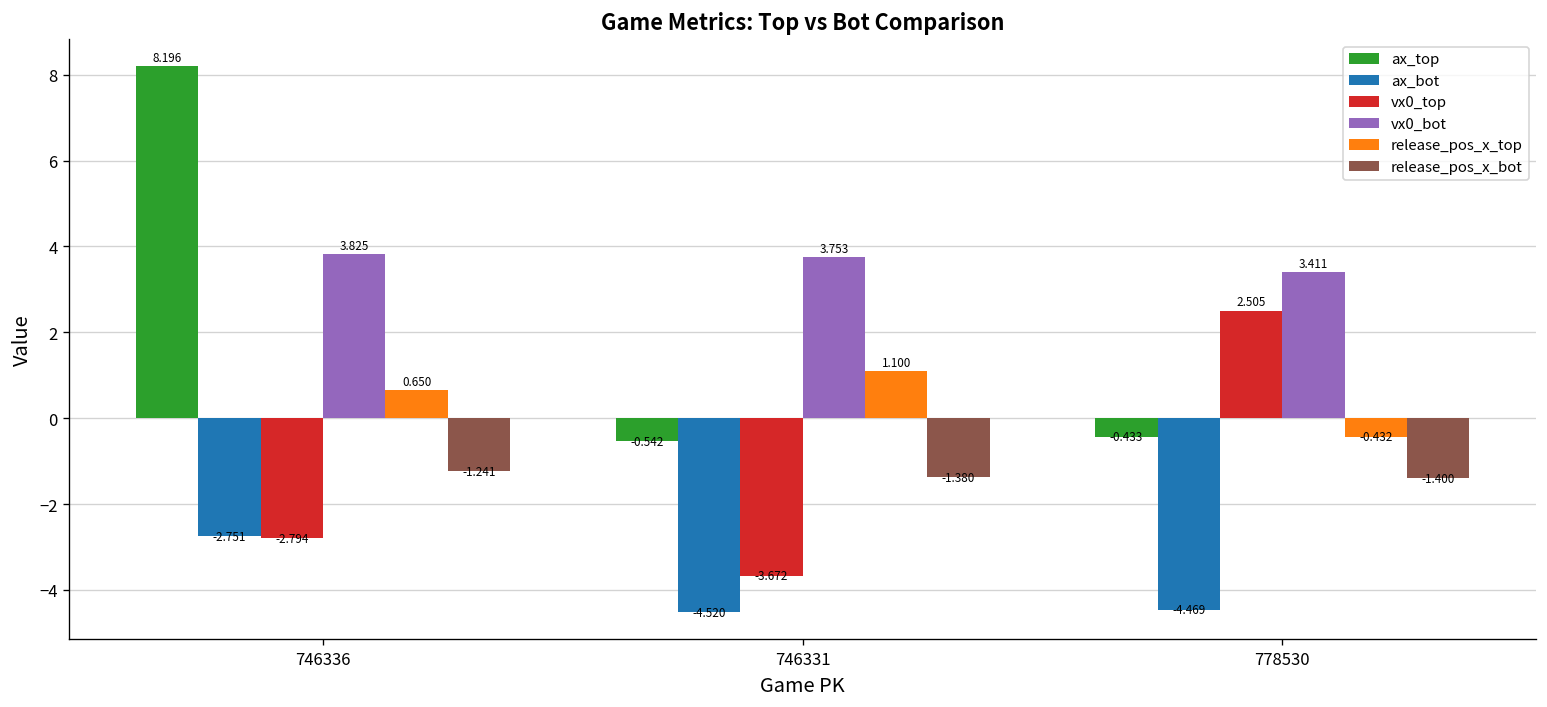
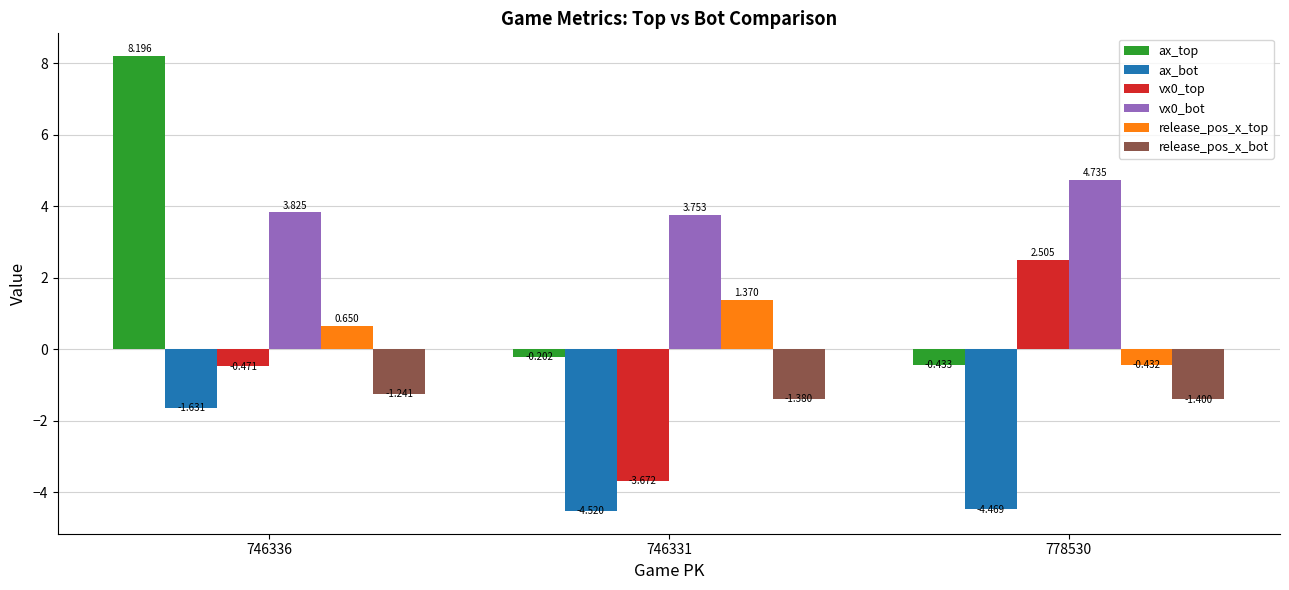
ax_bot, 746336: -2.751 -> -1.631
vx0_top, 746336: -2.794 -> -0.471
ax_top, 746331: -0.542 -> -0.202
release_pos_x_top, 746331: 1.100 -> 1.370
vx0_bot, 778530: 3.411 -> 4.735
